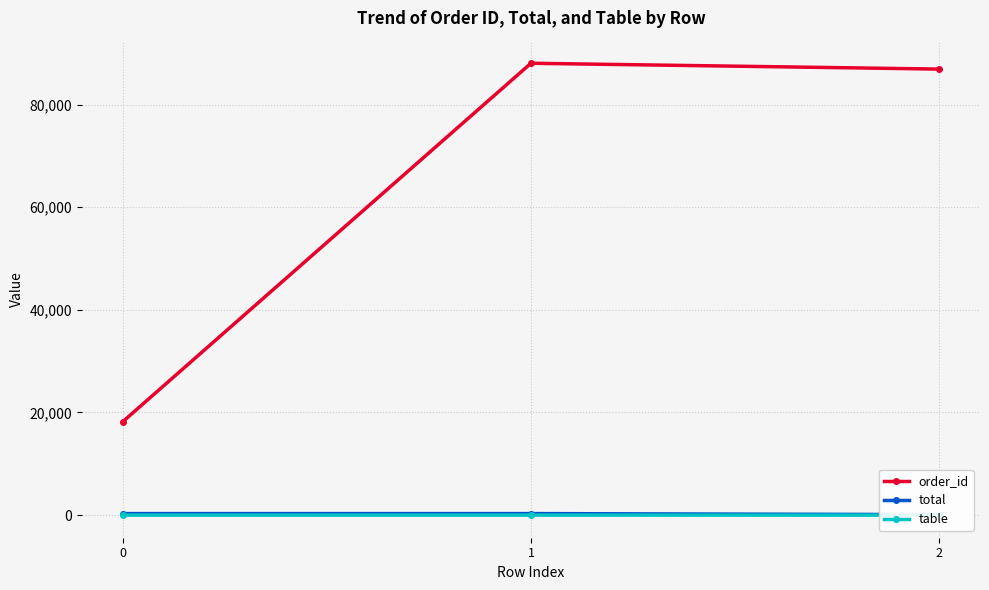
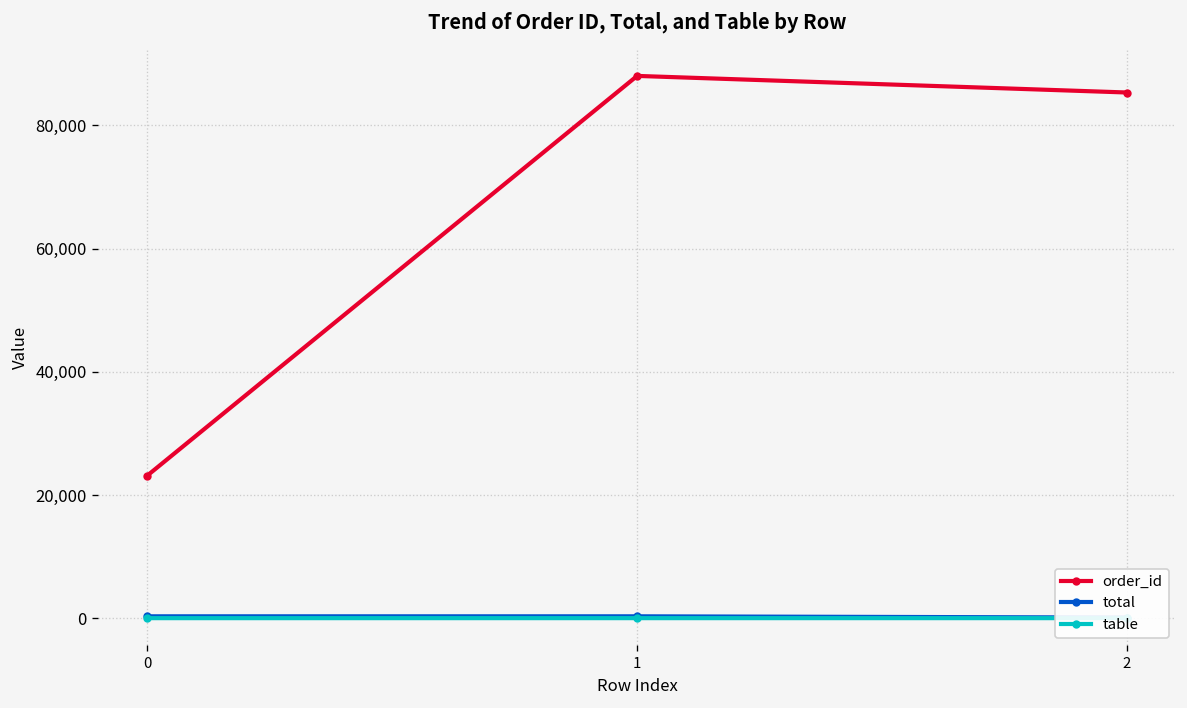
order_id, 0: 18,000 -> 23,000
order_id, 2: 87,000 -> 85,000
